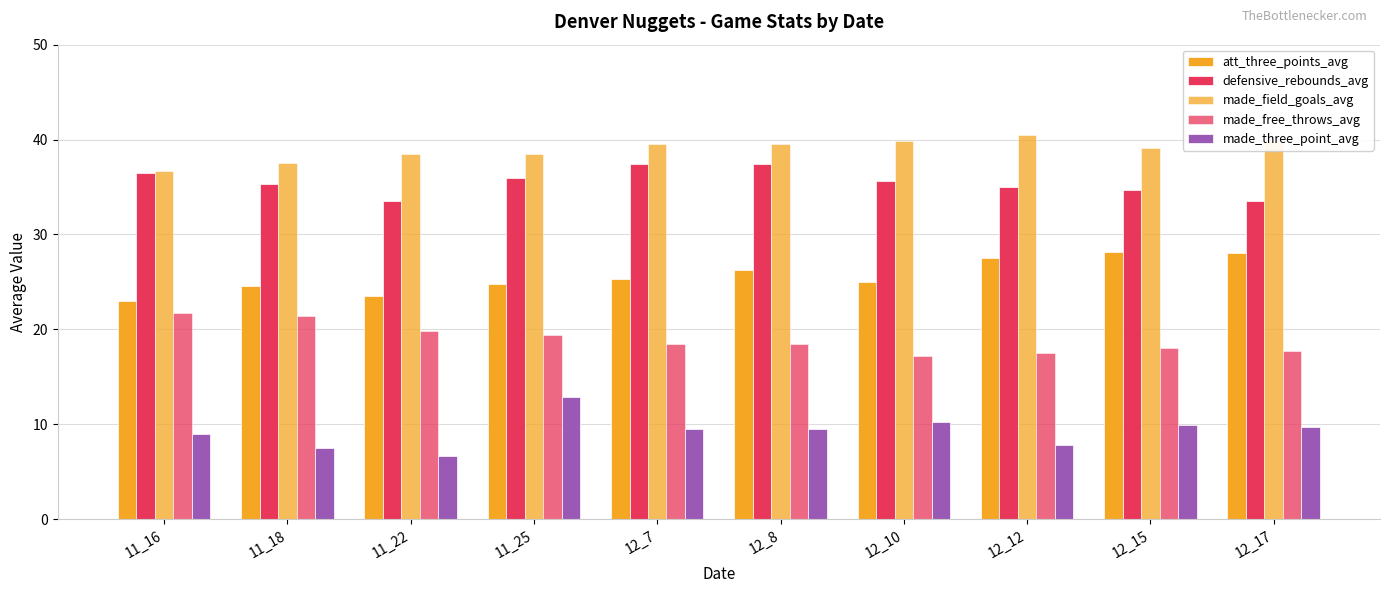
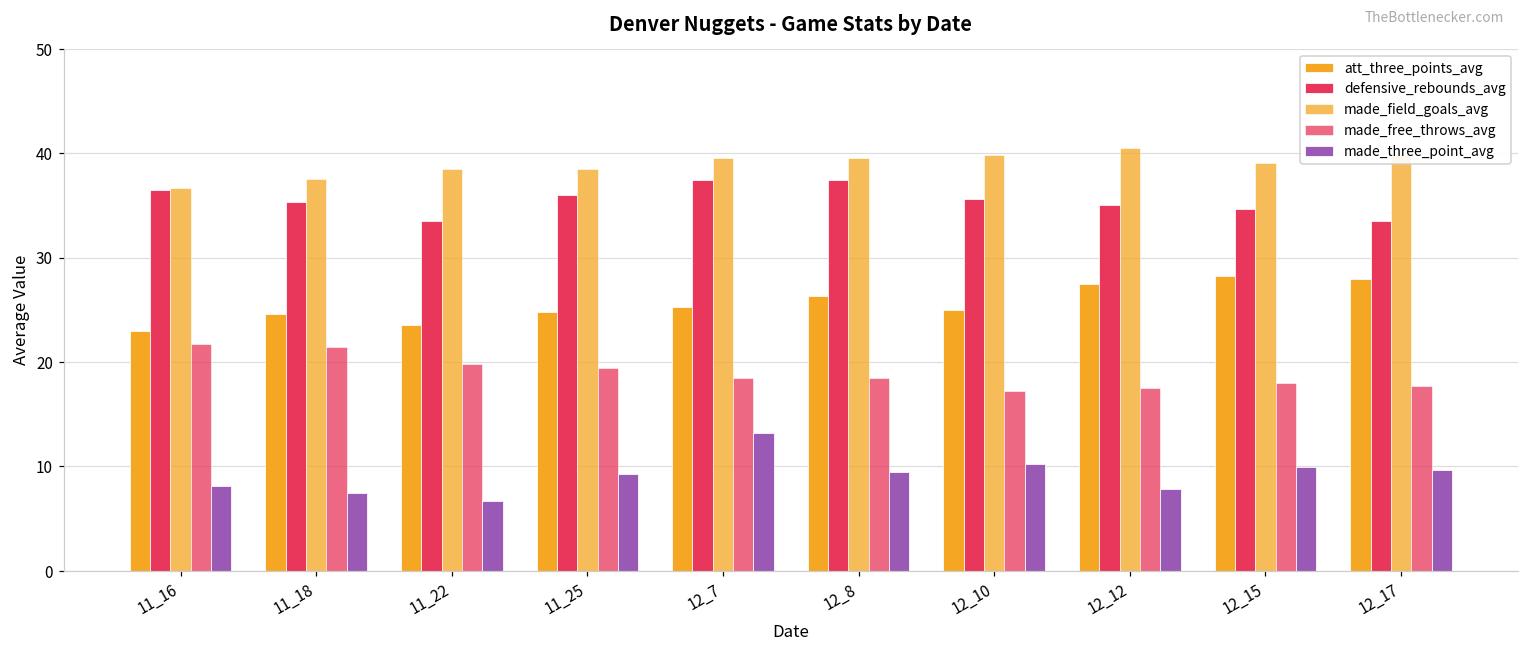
made_three_point_avg, 11_16: 9 -> 8
made_three_point_avg, 11_25: 13 -> 9
made_three_point_avg, 12_7: 10 -> 13
